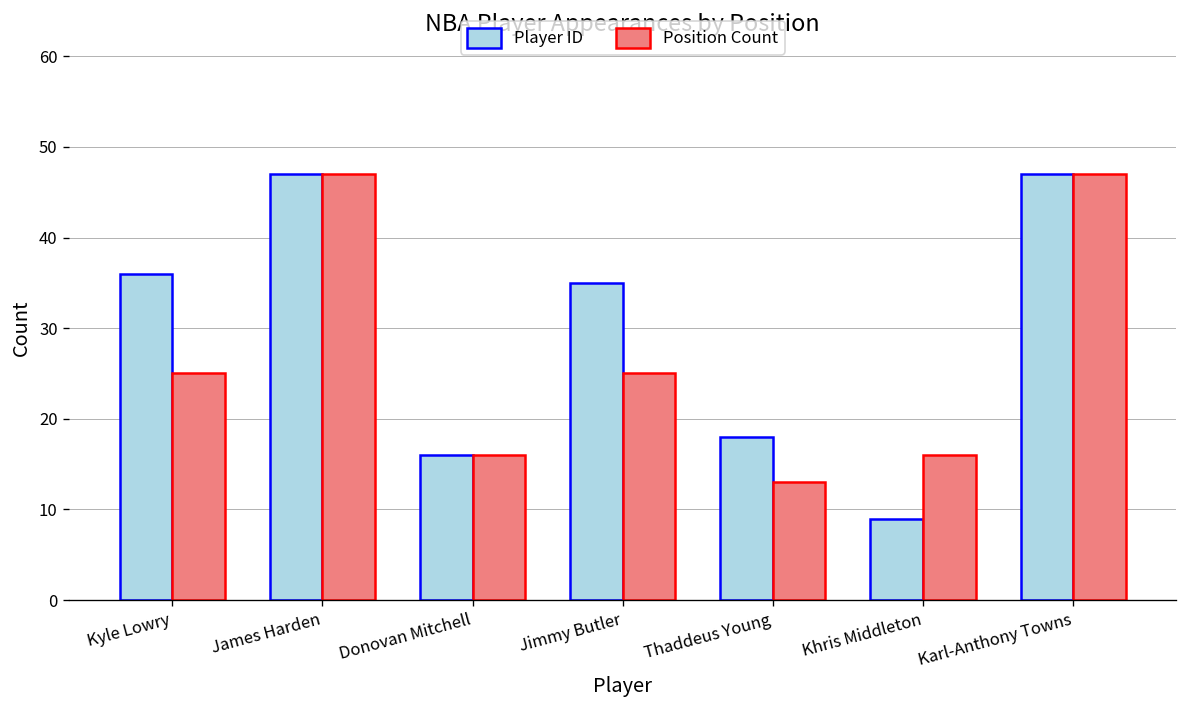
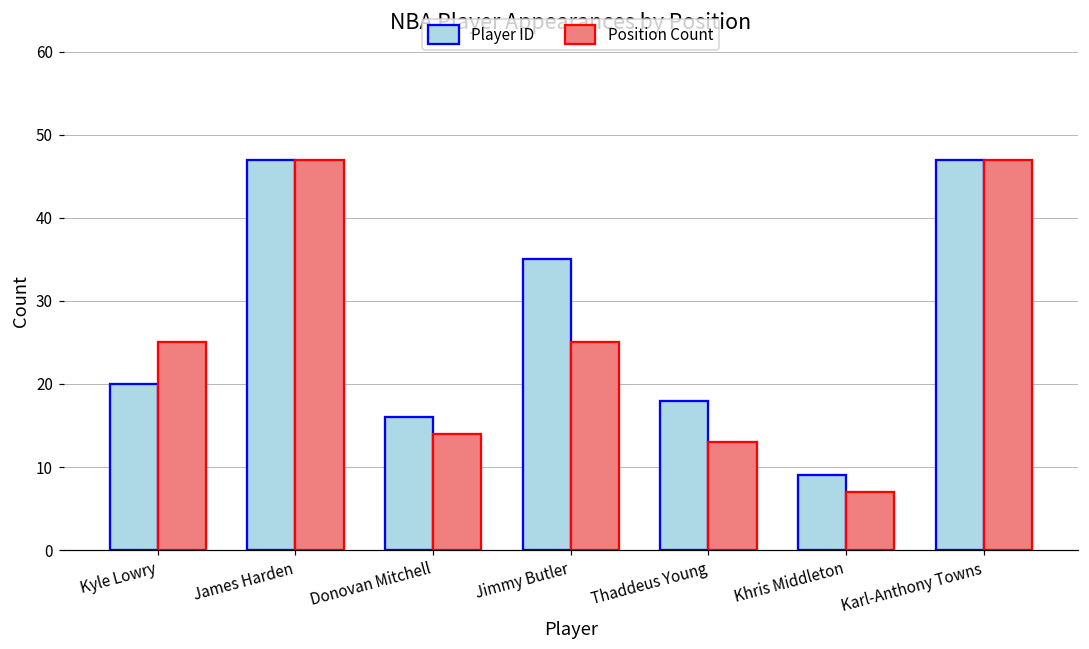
Player ID, Kyle Lowry: 36 -> 20
Position Count, Donovan Mitchell: 16 -> 14
Position Count, Khris Middleton: 16 -> 7
